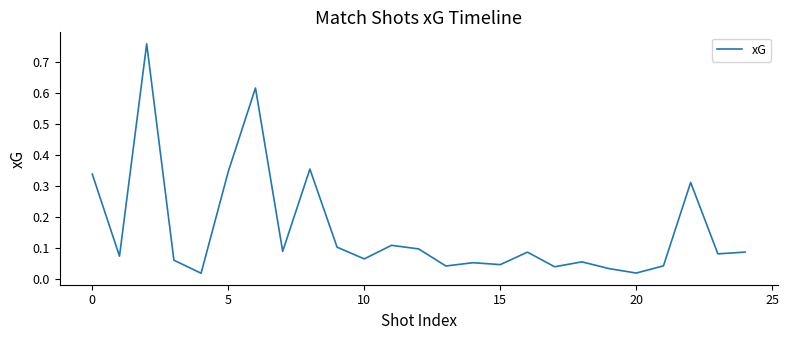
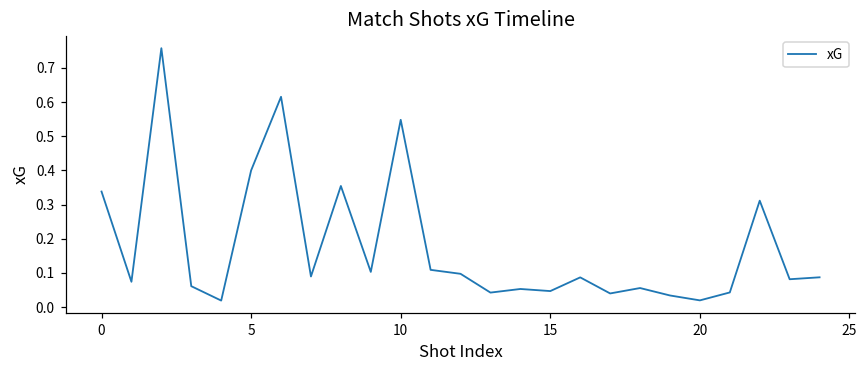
5: 0.35 -> 0.40
10: 0.07 -> 0.55
